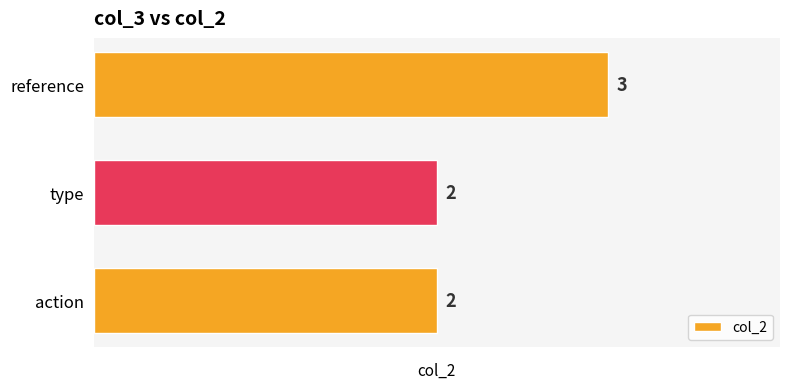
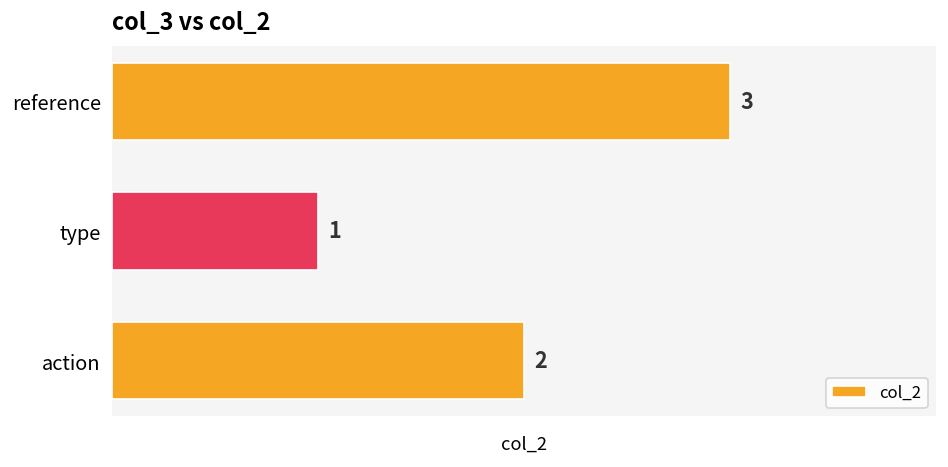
type: 2 -> 1
